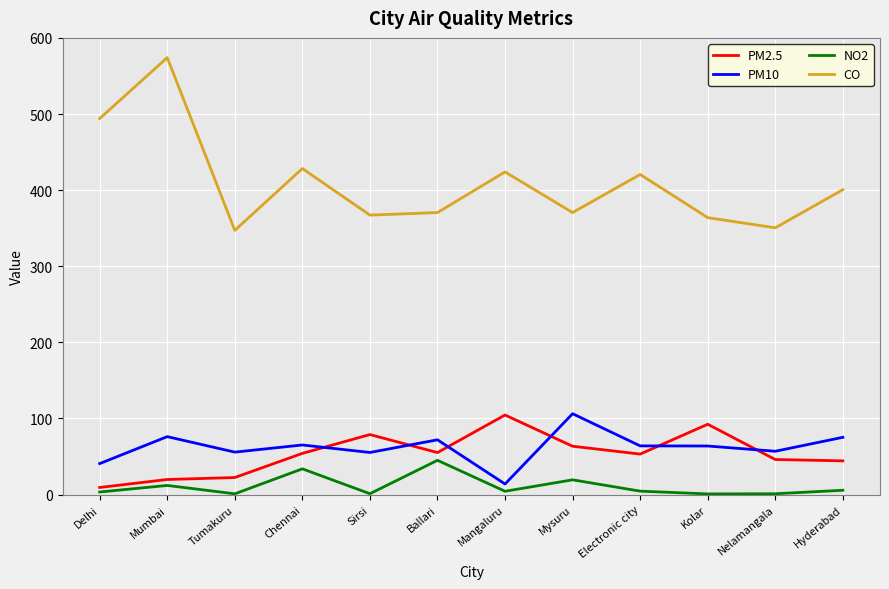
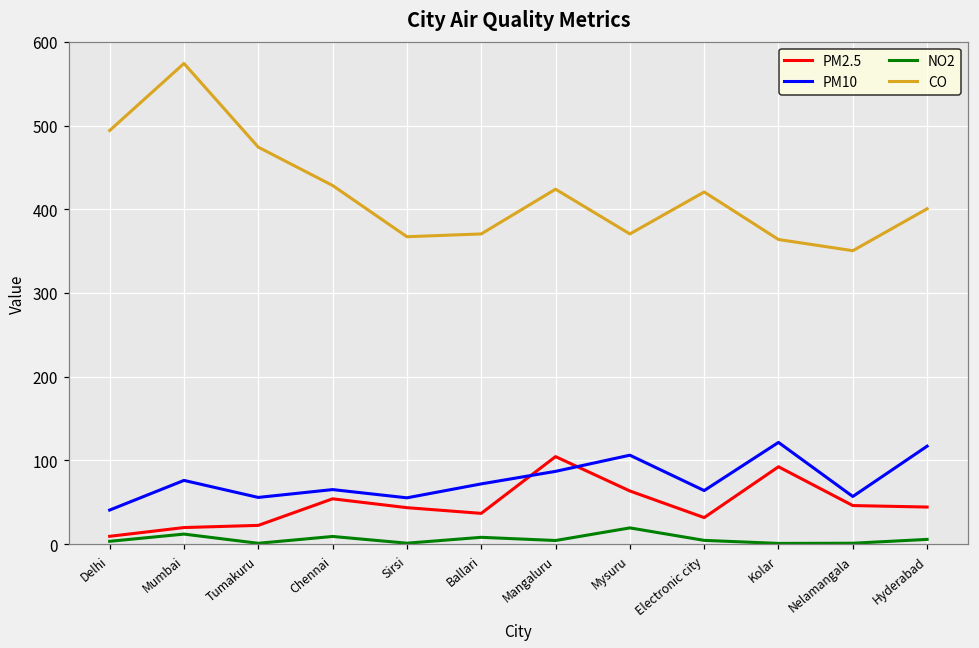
CO, Tumakuru: 350 -> 470
NO2, Chennai: 30 -> 10
PM2.5, Sirsi: 80 -> 40
PM2.5, Ballari: 60 -> 40
NO2, Ballari: 50 -> 10
PM10, Mangaluru: 10 -> 90
PM2.5, Electronic city: 50 -> 30
PM10, Kolar: 60 -> 120
PM10, Hyderabad: 80 -> 120
